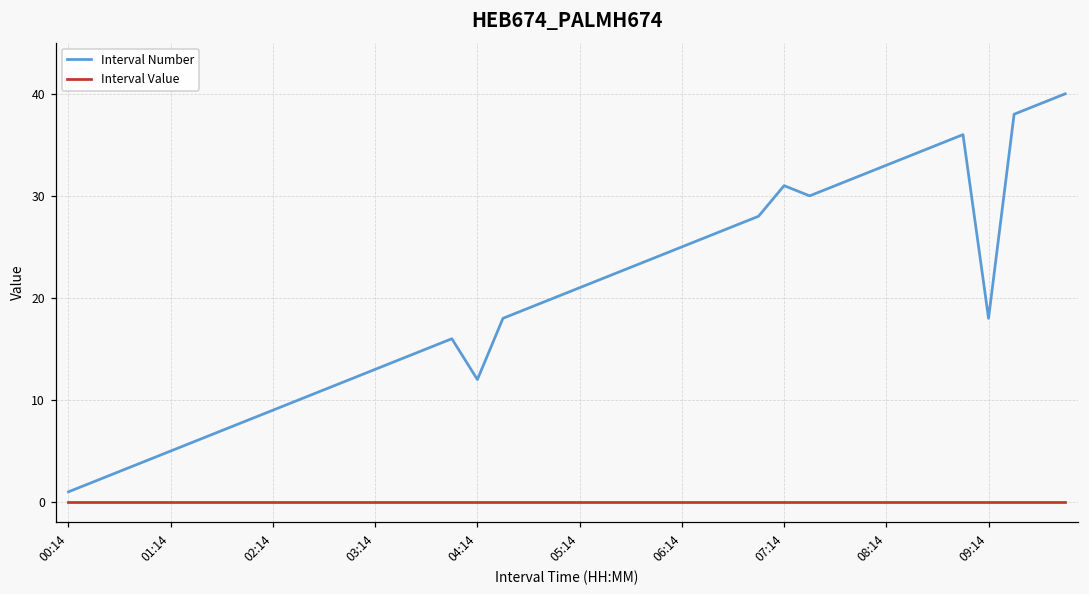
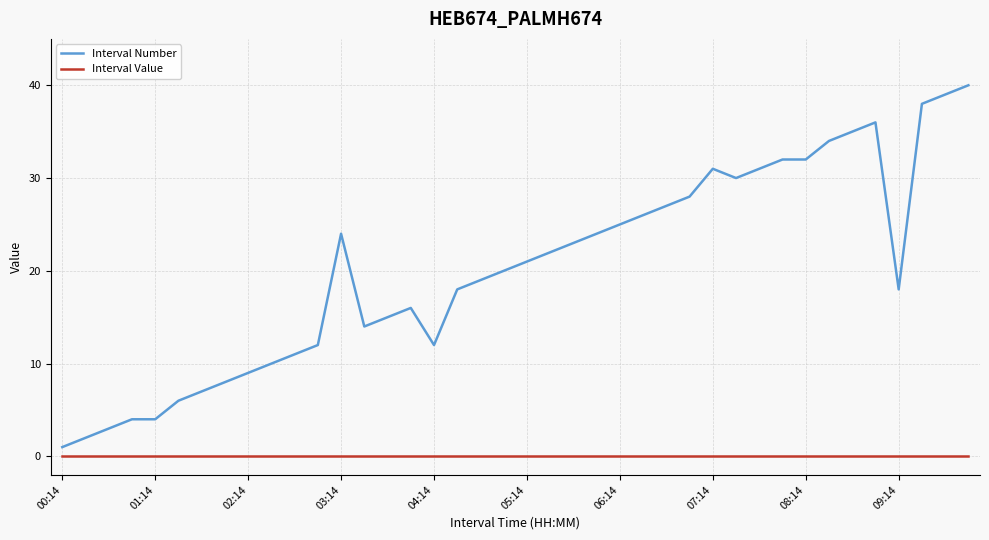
Interval Number, 01:14: 5 -> 4
Interval Number, 03:14: 13 -> 24
Interval Number, 08:14: 33 -> 32
